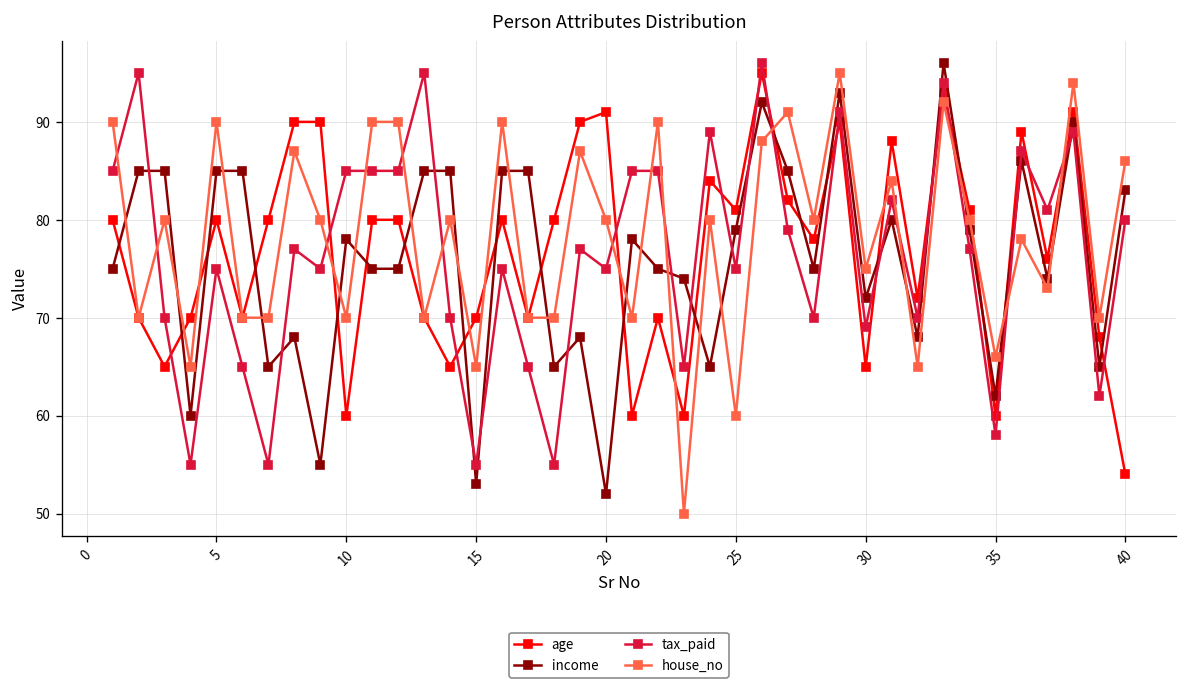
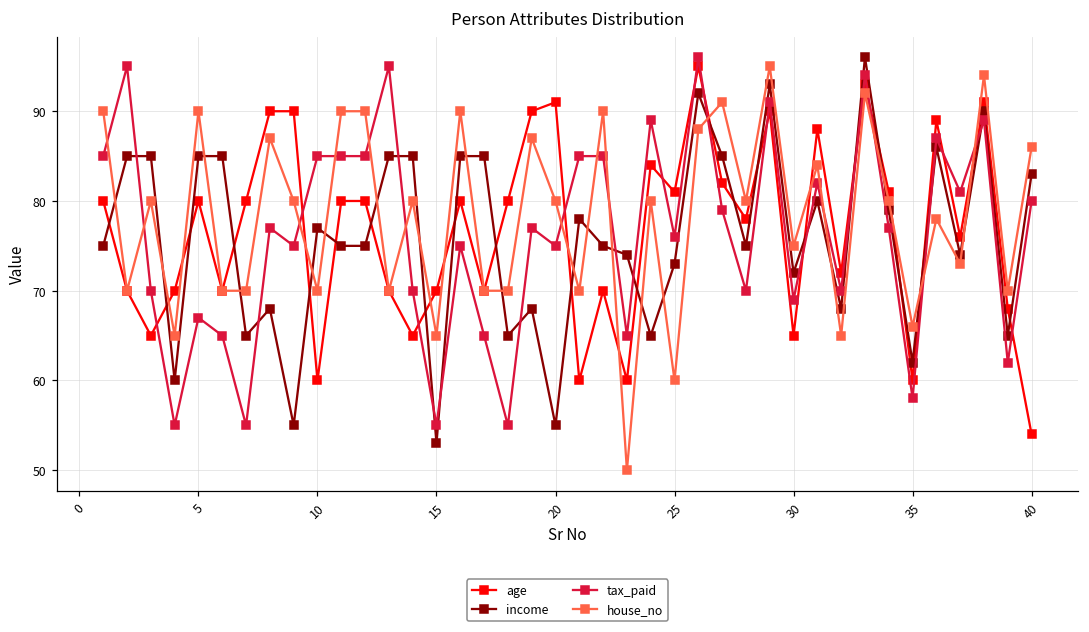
tax_paid, 5: 75 -> 67
income, 10: 78 -> 77
income, 20: 52 -> 55
income, 25: 79 -> 73
tax_paid, 25: 75 -> 76
